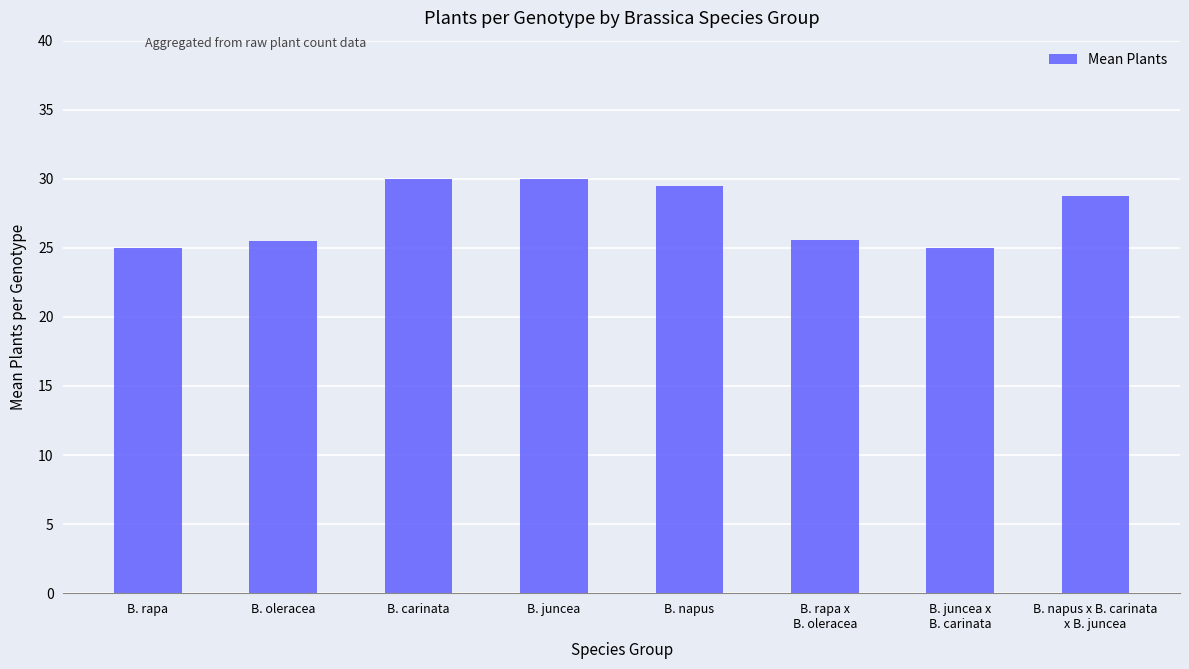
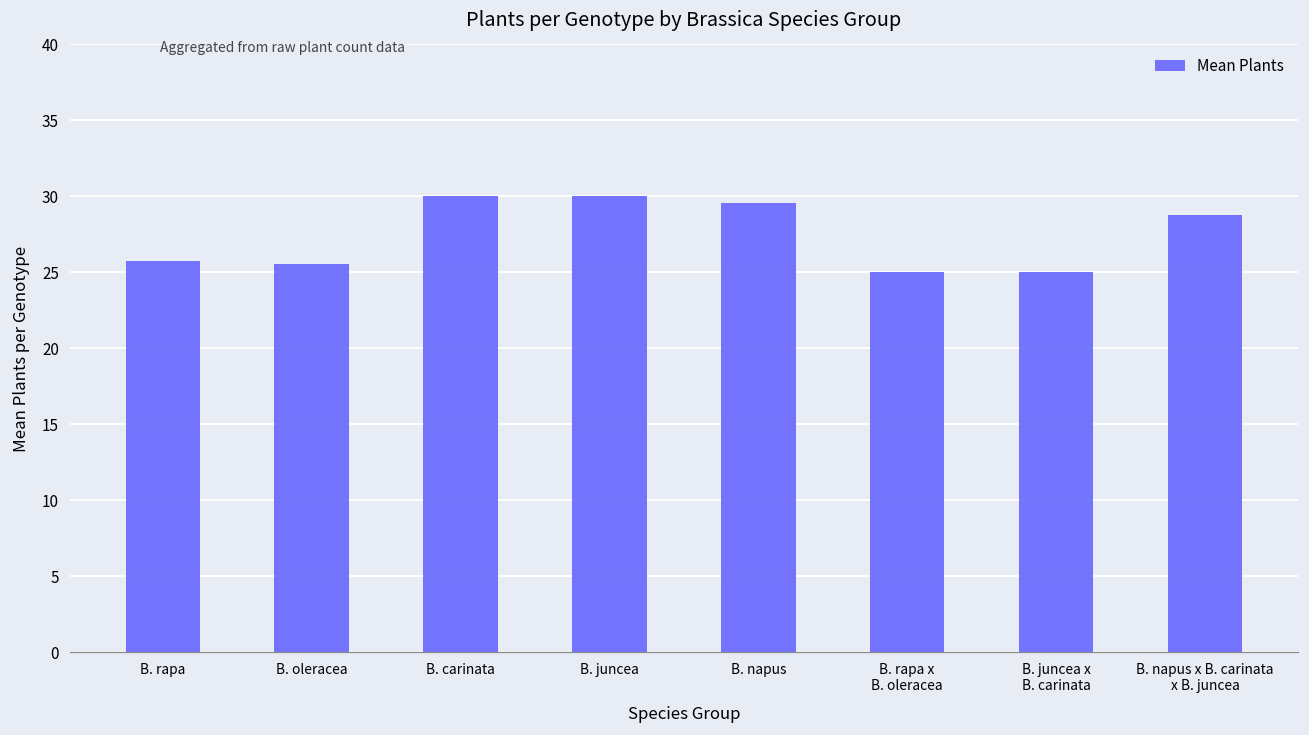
B. rapa: 25.0 -> 25.7
B. rapa x B. oleracea: 25.6 -> 25.0
